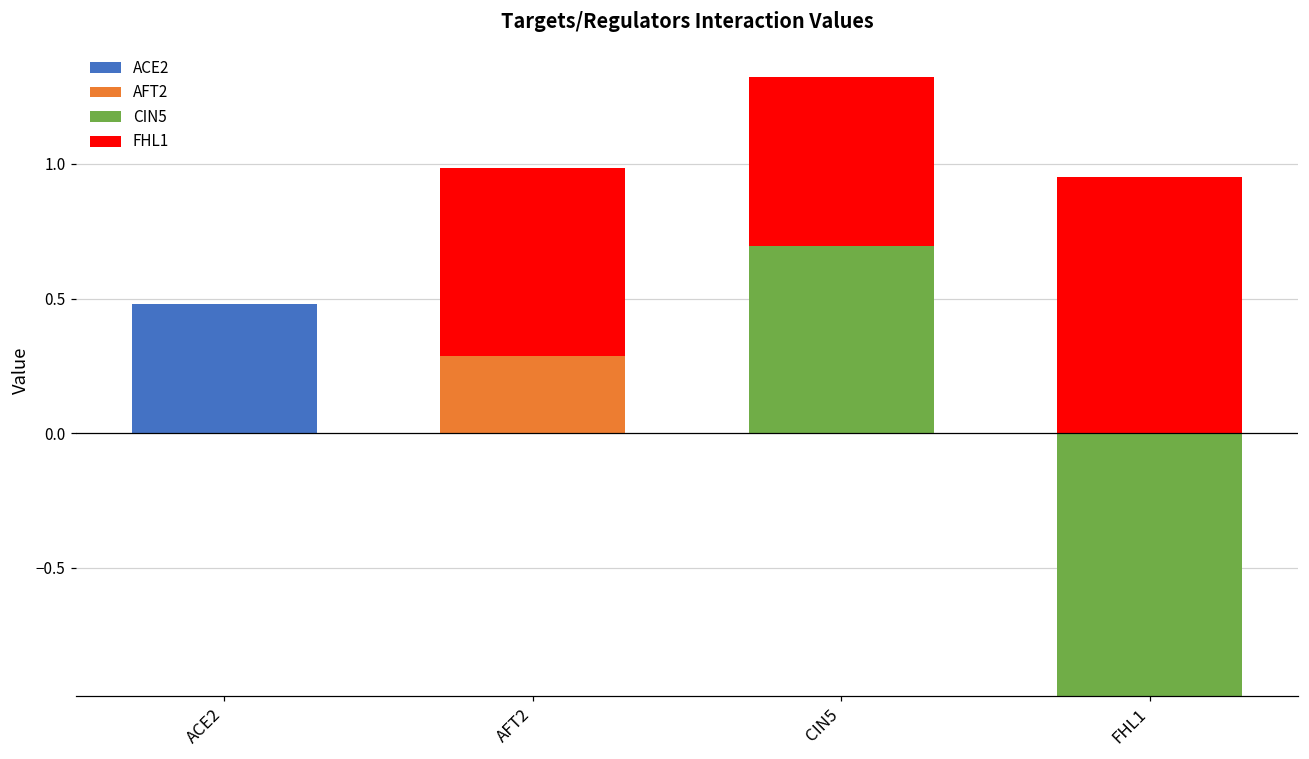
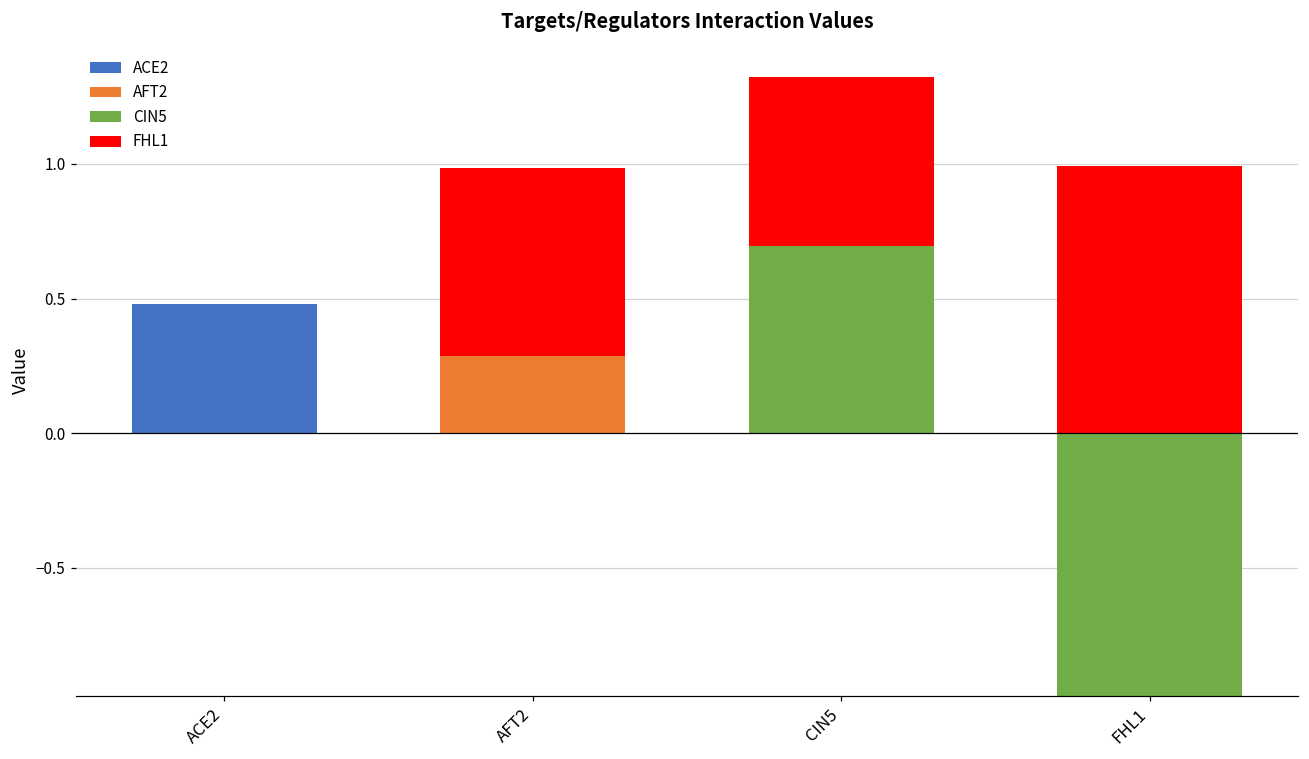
FHL1, FHL1: 0.95 -> 0.99
